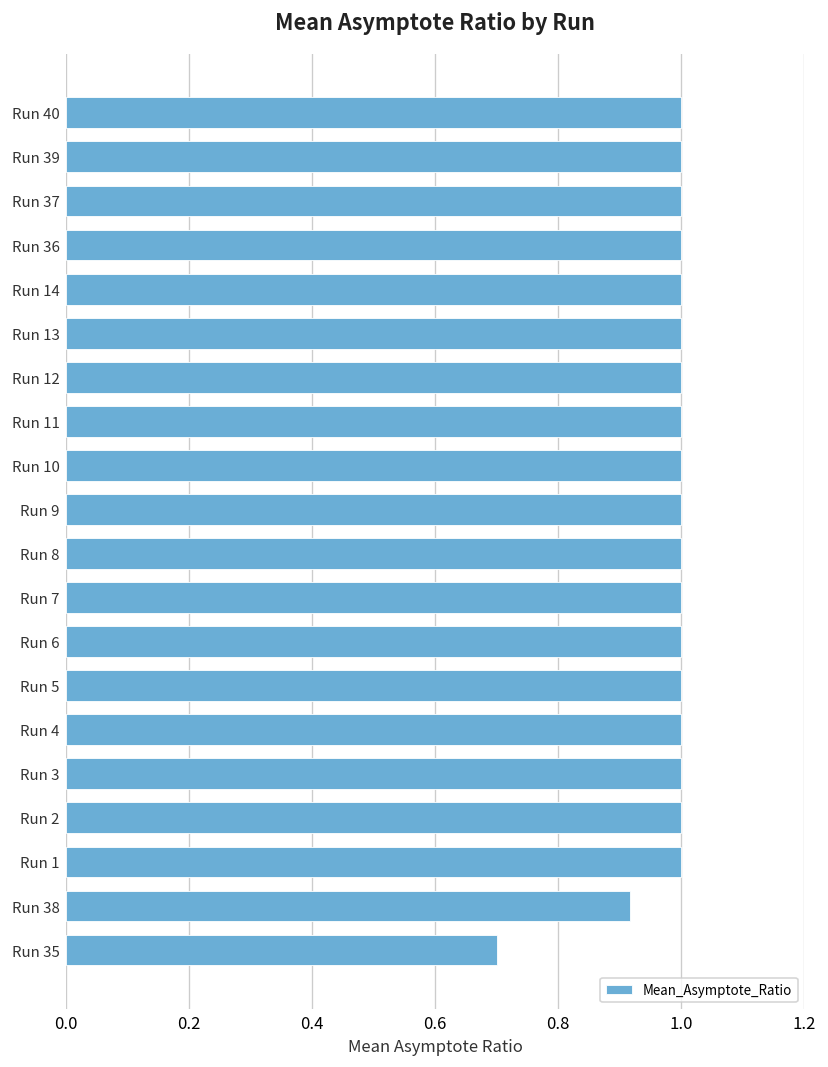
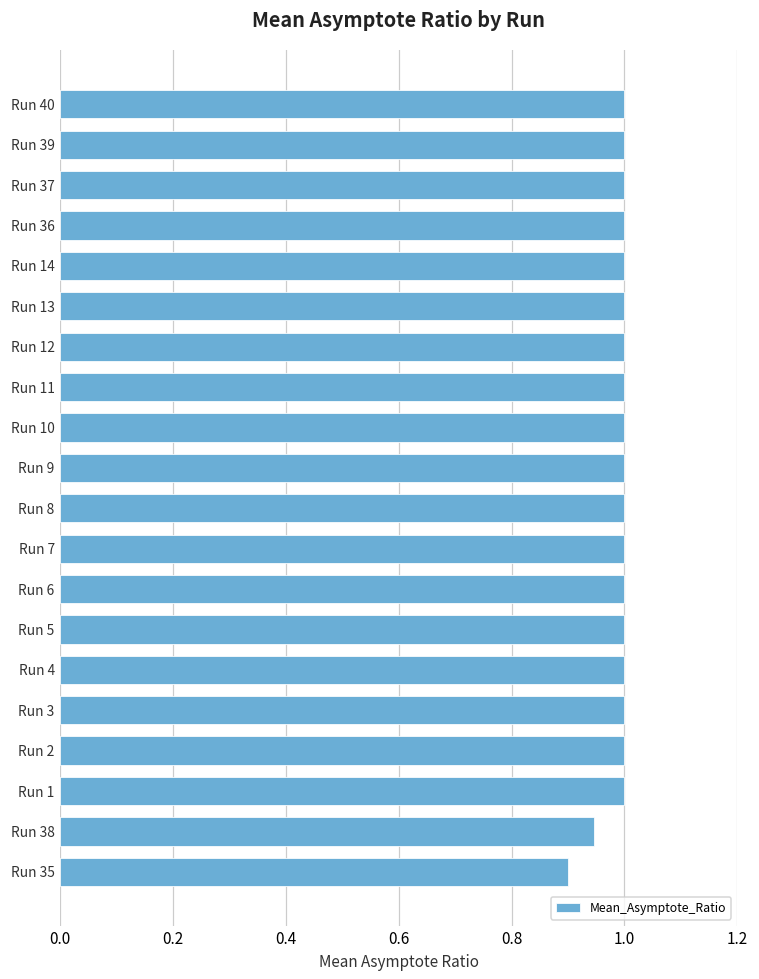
Run 38: 0.92 -> 0.95
Run 35: 0.7 -> 0.9
